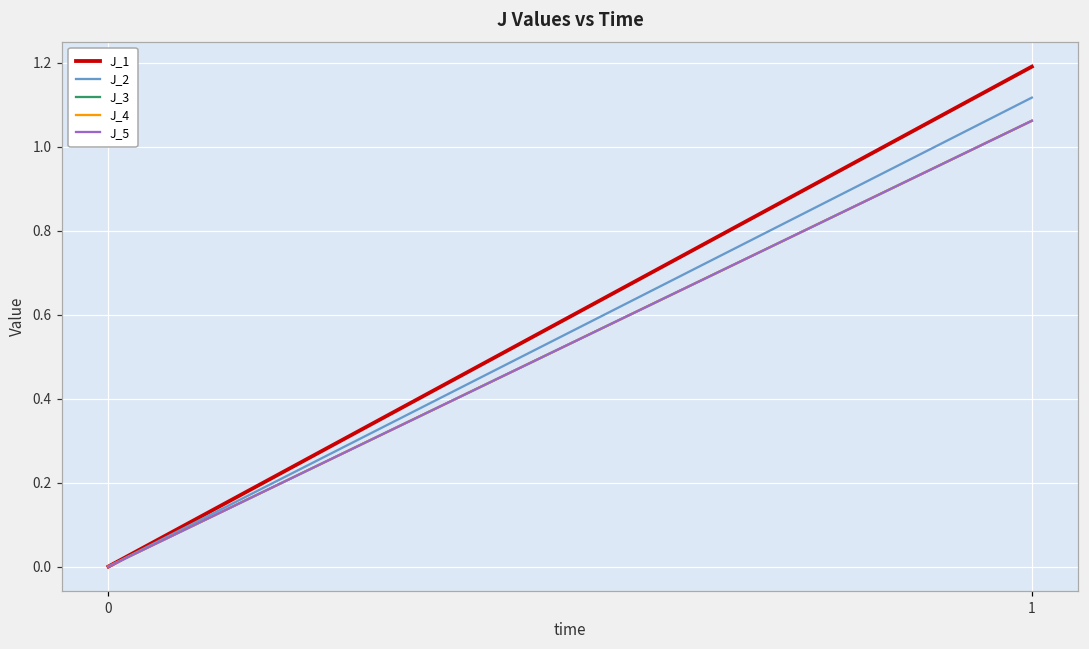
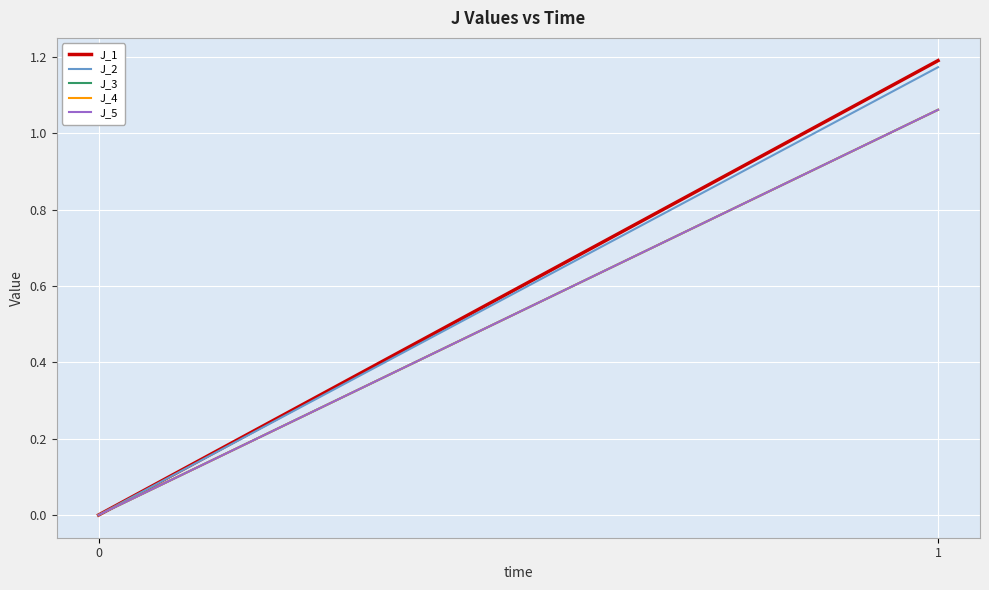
J_2, 1: 1.12 -> 1.17
